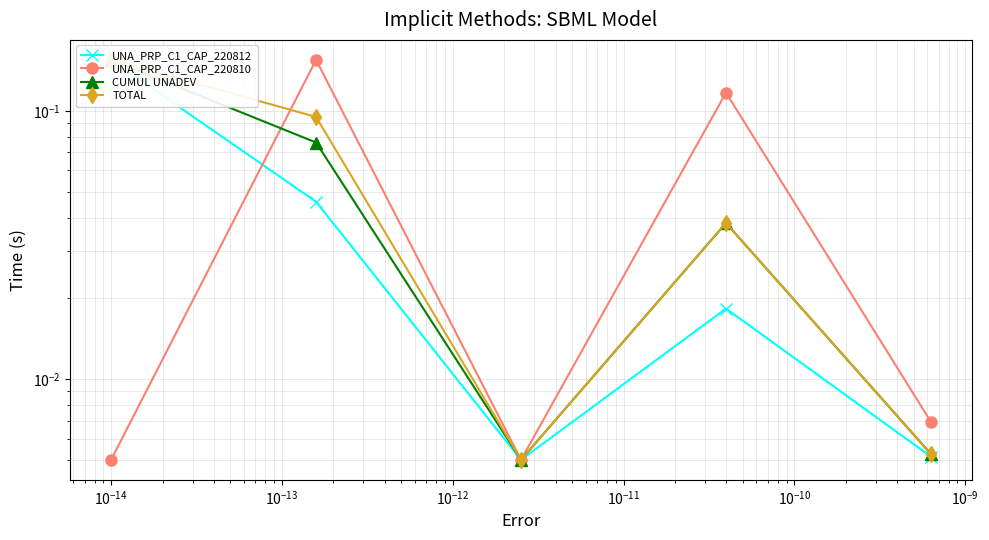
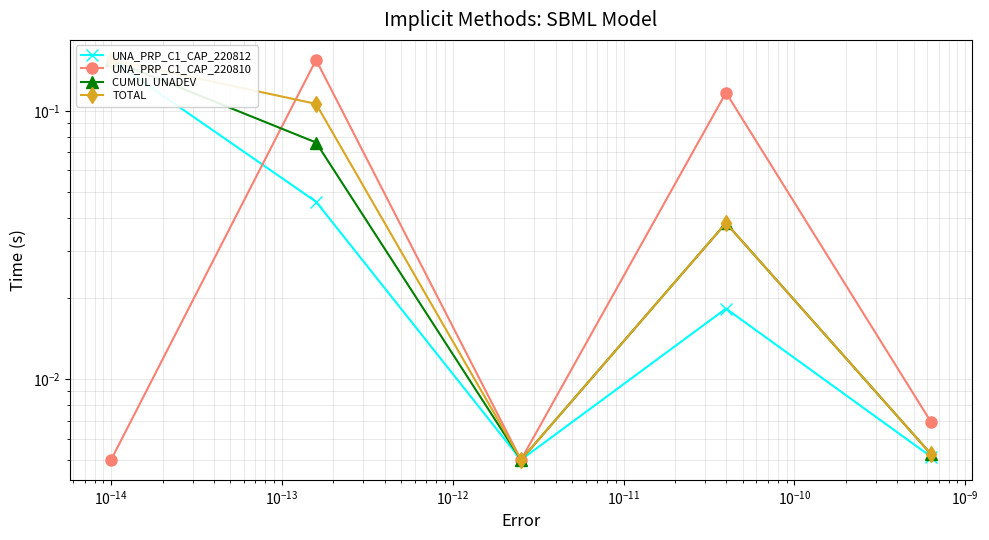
TOTAL, 10^-13: 0.095 -> 0.106
